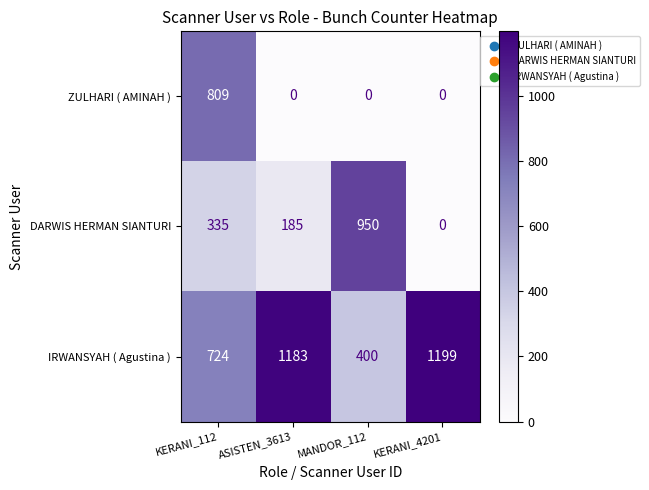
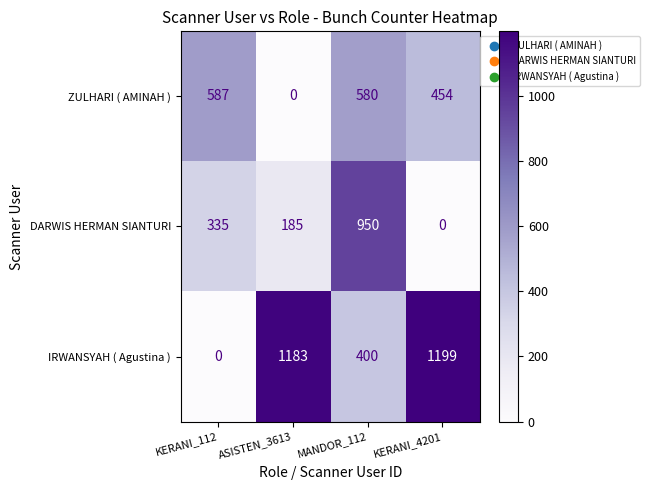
ZULHARI ( AMINAH ), KERANI_112: 809 -> 587
ZULHARI ( AMINAH ), MANDOR_112: 0 -> 580
ZULHARI ( AMINAH ), KERANI_4201: 0 -> 454
IRWANSYAH ( Agustina ), KERANI_112: 724 -> 0
